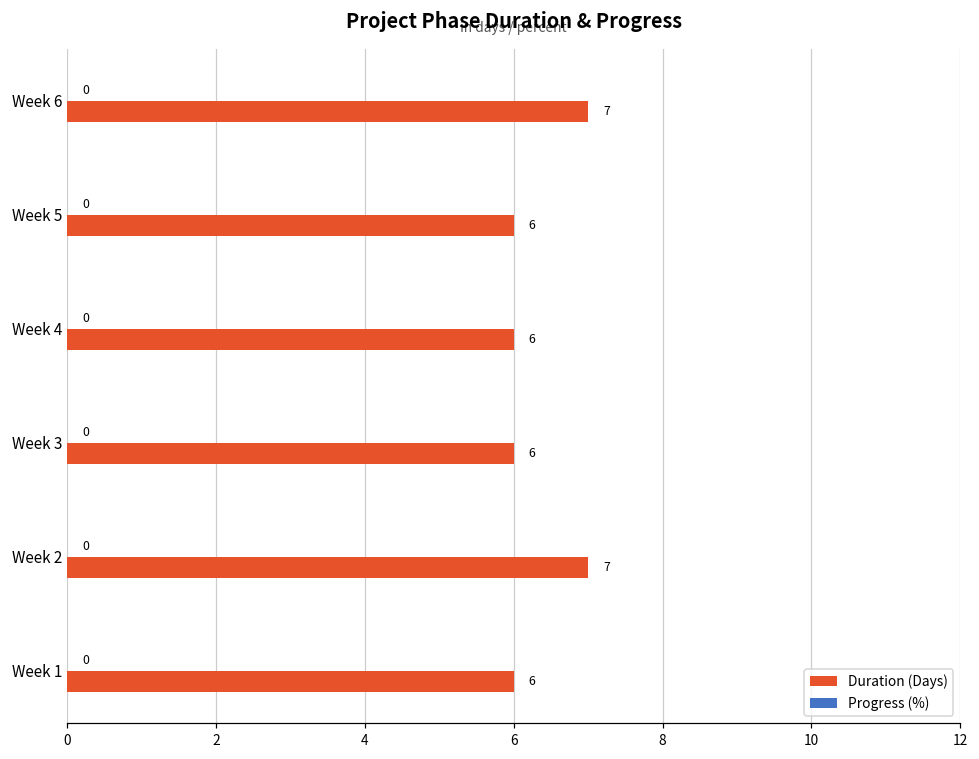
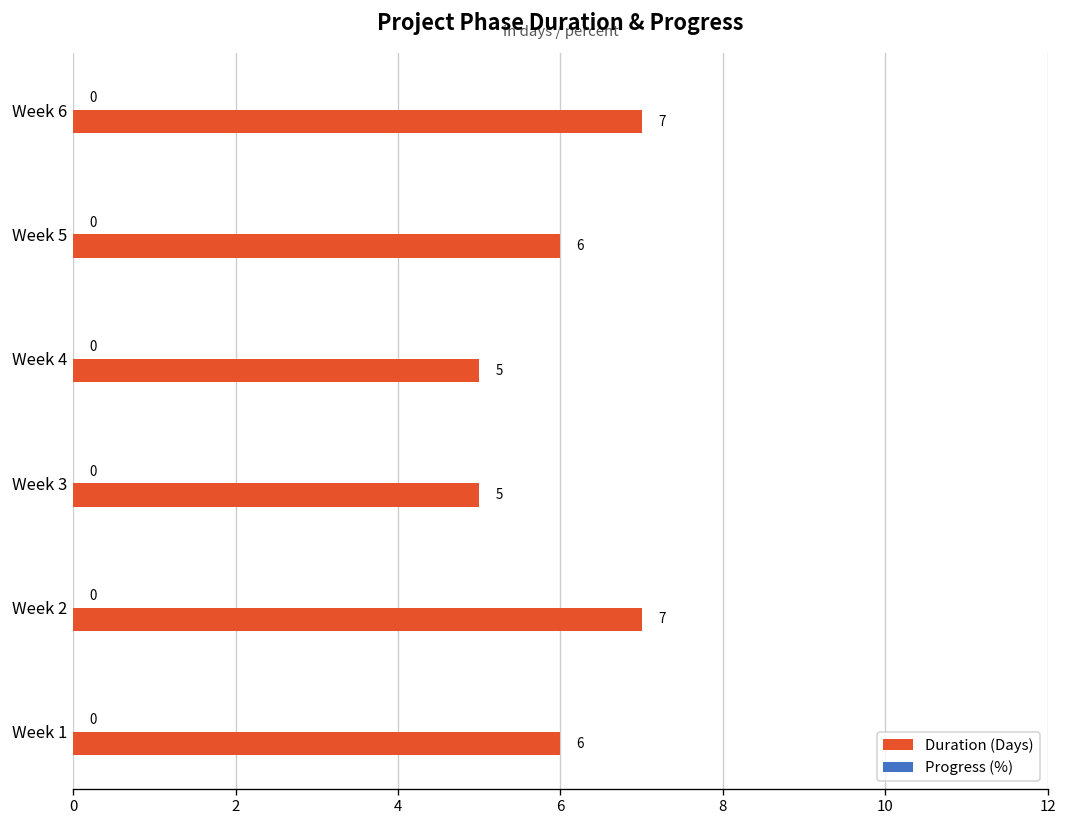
Duration (Days), Week 4: 6 -> 5
Duration (Days), Week 3: 6 -> 5
